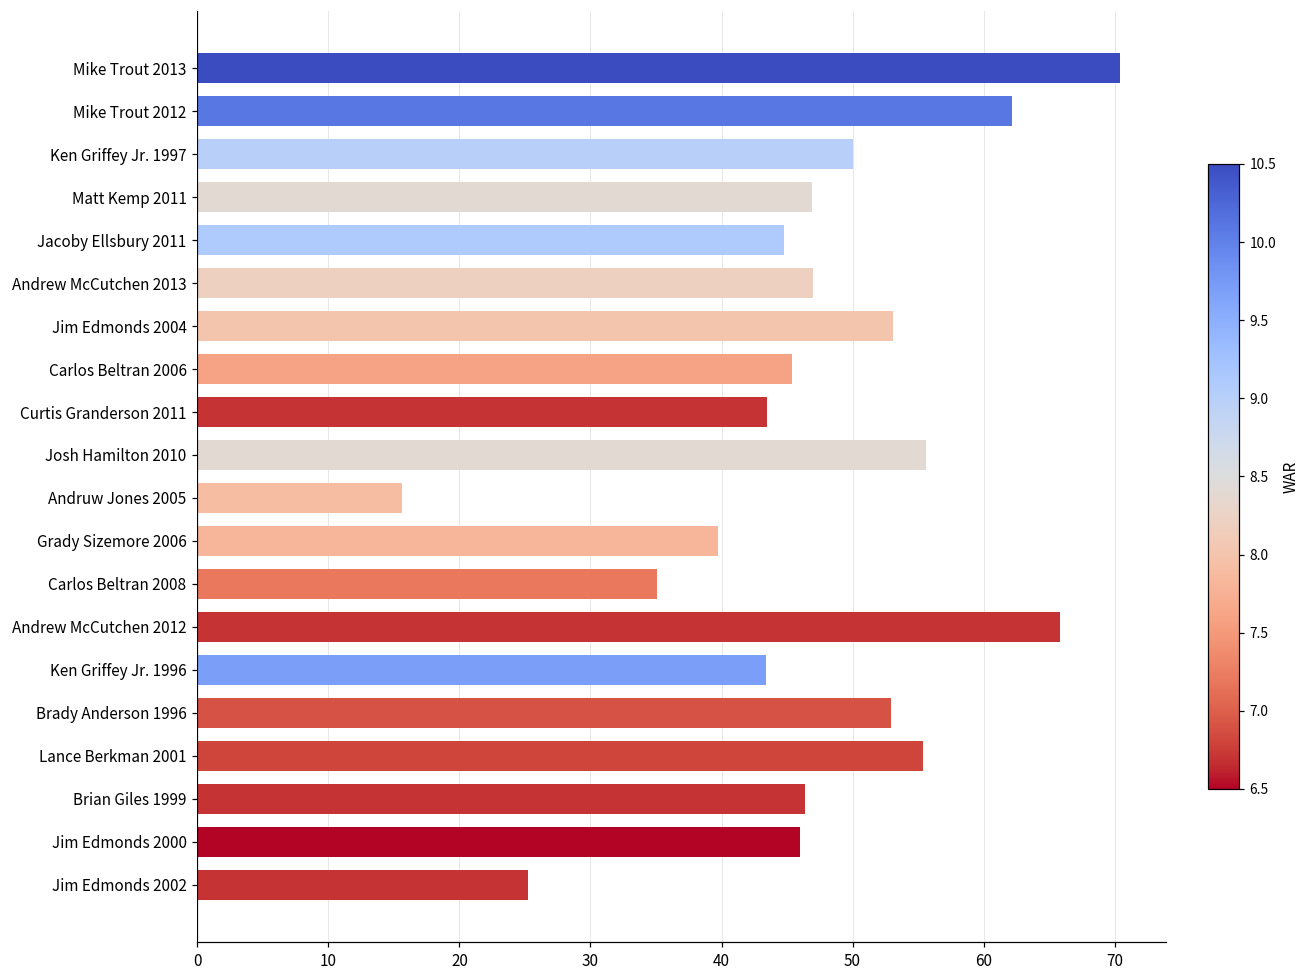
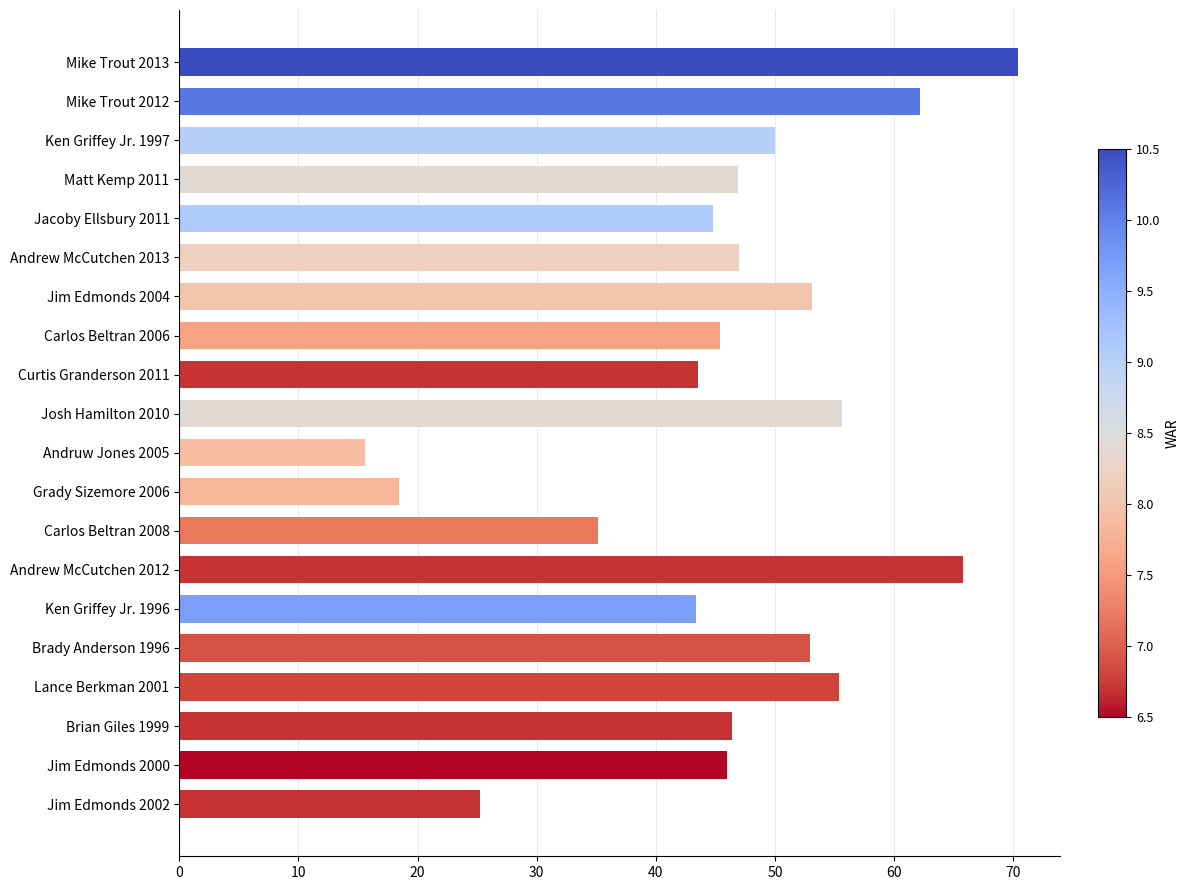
Grady Sizemore 2006: 39.7 -> 18.4
